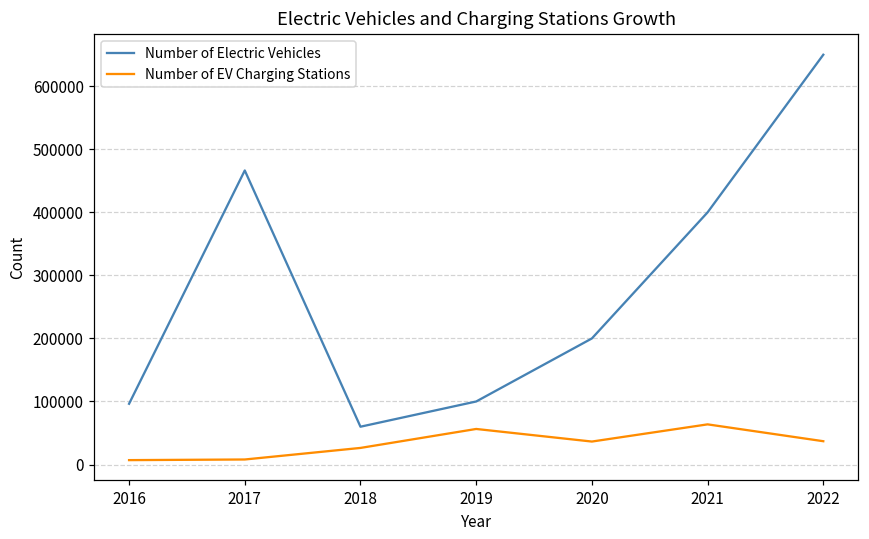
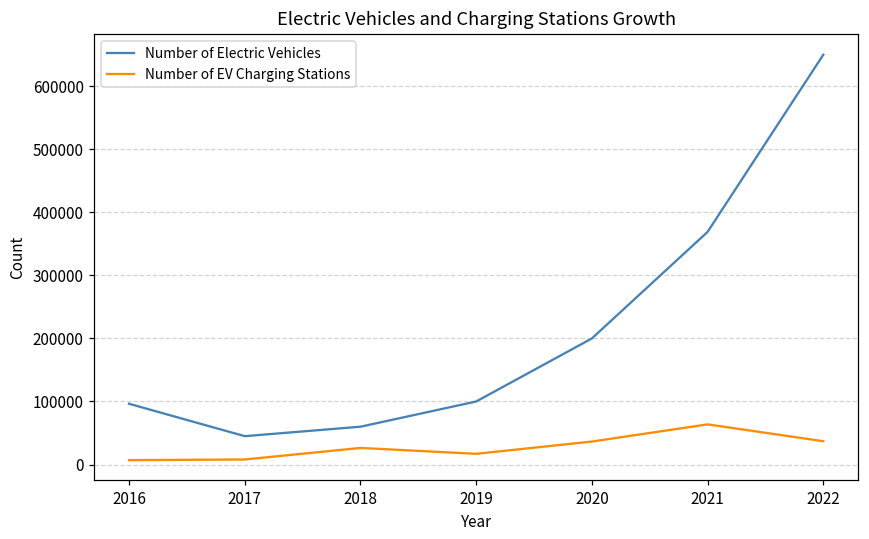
Number of Electric Vehicles, 2017: 470000 -> 50000
Number of EV Charging Stations, 2019: 60000 -> 20000
Number of Electric Vehicles, 2021: 400000 -> 370000
